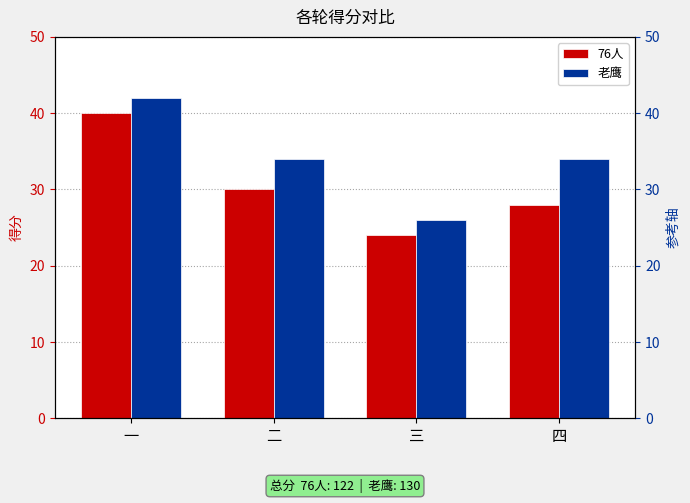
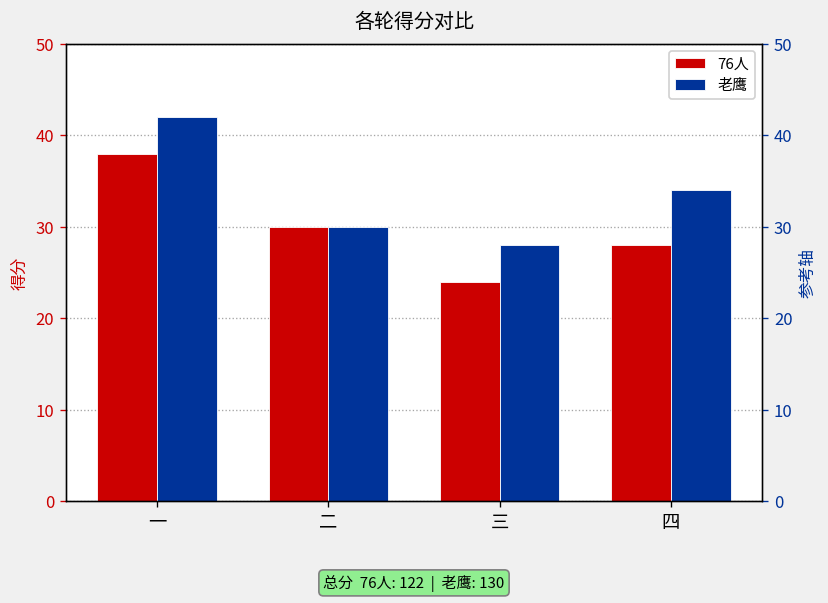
76人, 一: 40 -> 38
老鹰, 二: 34 -> 30
老鹰, 三: 26 -> 28
